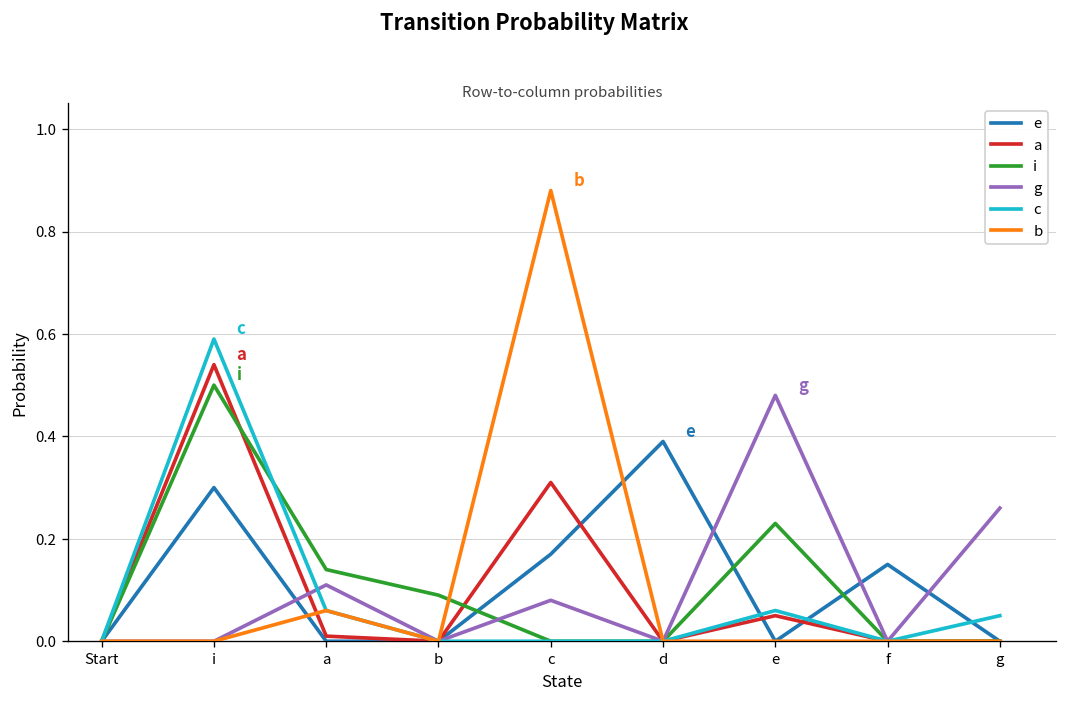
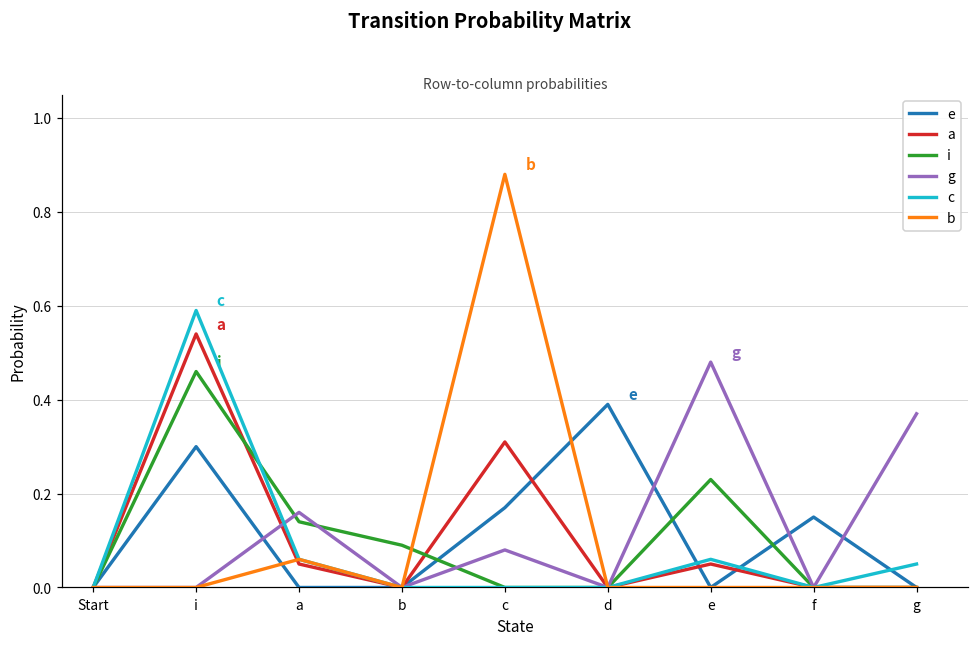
i, i: 0.50 -> 0.46
a, a: 0.01 -> 0.05
g, a: 0.11 -> 0.16
g, g: 0.26 -> 0.37
